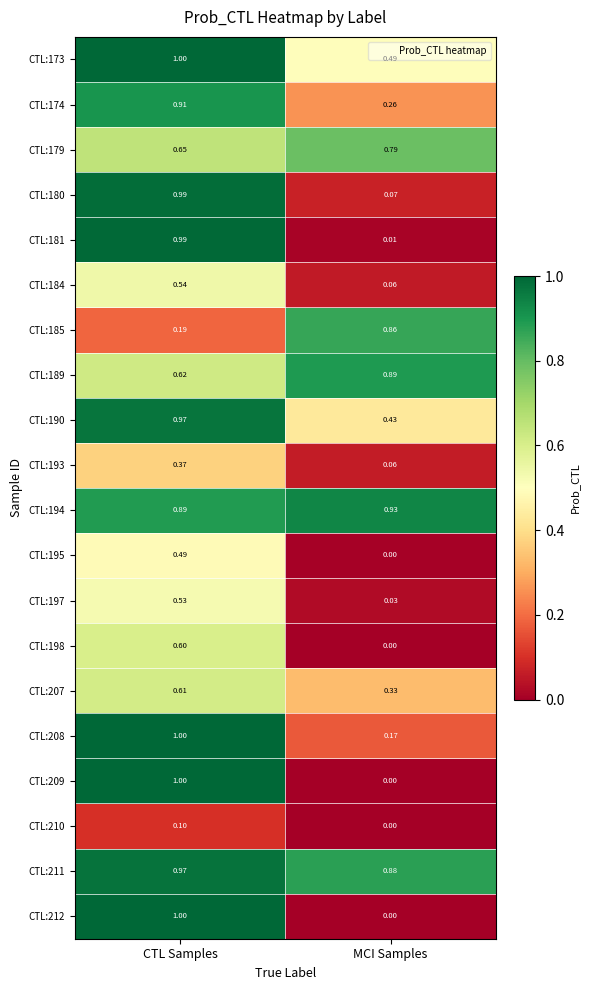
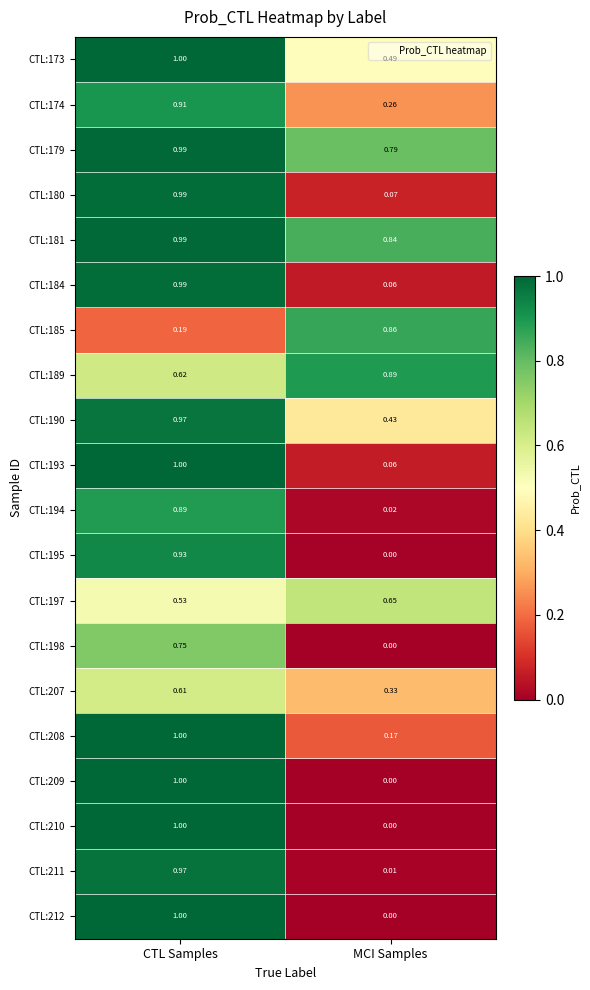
CTL:179, CTL Samples: 0.65 -> 0.99
CTL:181, MCI Samples: 0.01 -> 0.84
CTL:184, CTL Samples: 0.54 -> 0.99
CTL:193, CTL Samples: 0.37 -> 1.00
CTL:194, MCI Samples: 0.93 -> 0.02
CTL:195, CTL Samples: 0.49 -> 0.93
CTL:197, MCI Samples: 0.03 -> 0.65
CTL:198, CTL Samples: 0.60 -> 0.75
CTL:210, CTL Samples: 0.10 -> 1.00
CTL:211, MCI Samples: 0.88 -> 0.01
